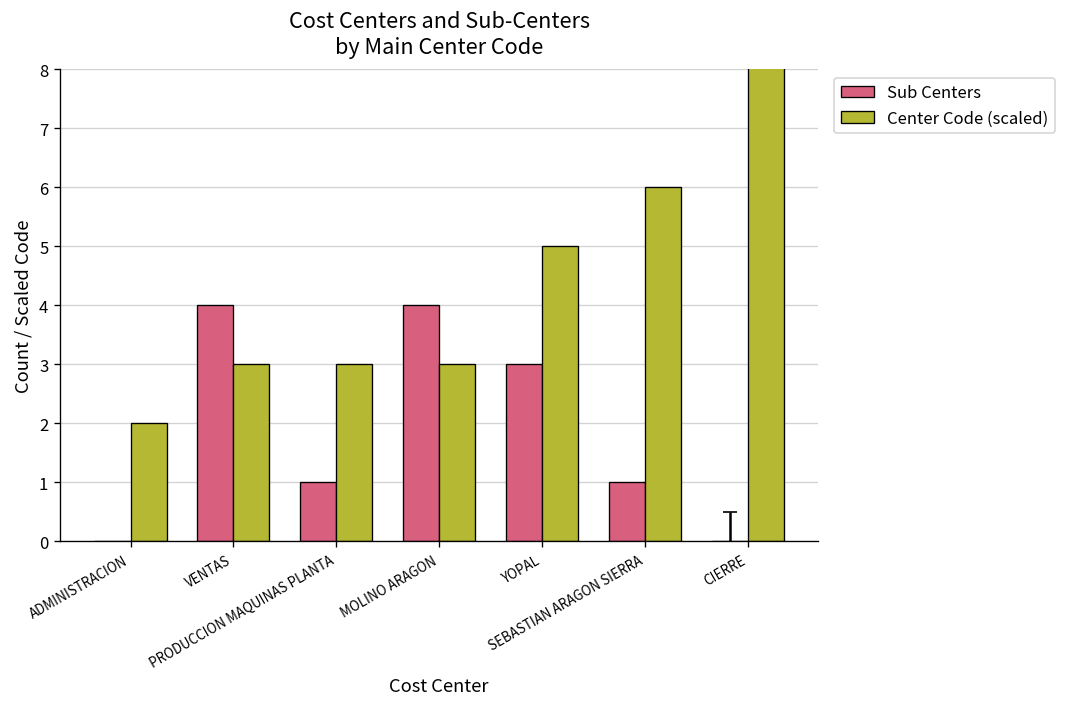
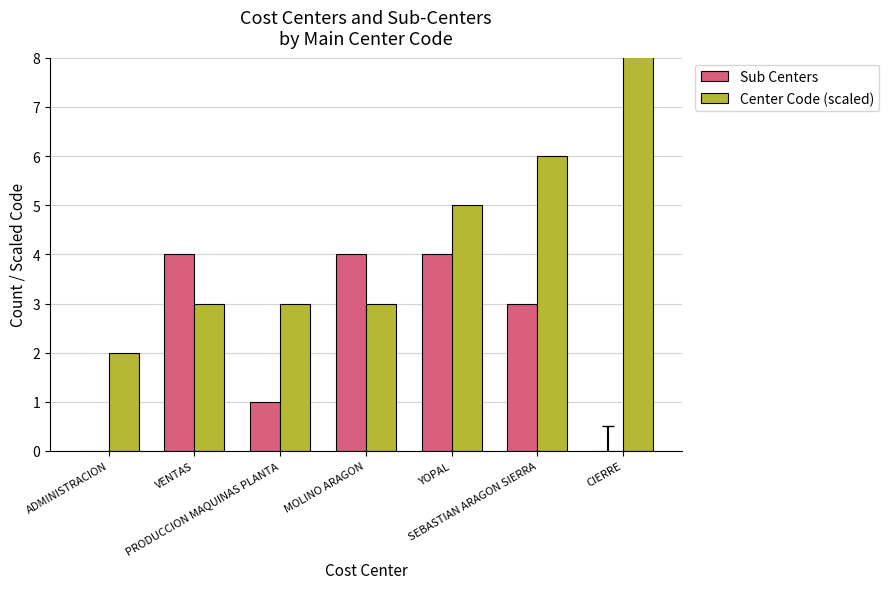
Sub Centers, YOPAL: 3 -> 4
Sub Centers, SEBASTIAN ARAGON SIERRA: 1 -> 3
